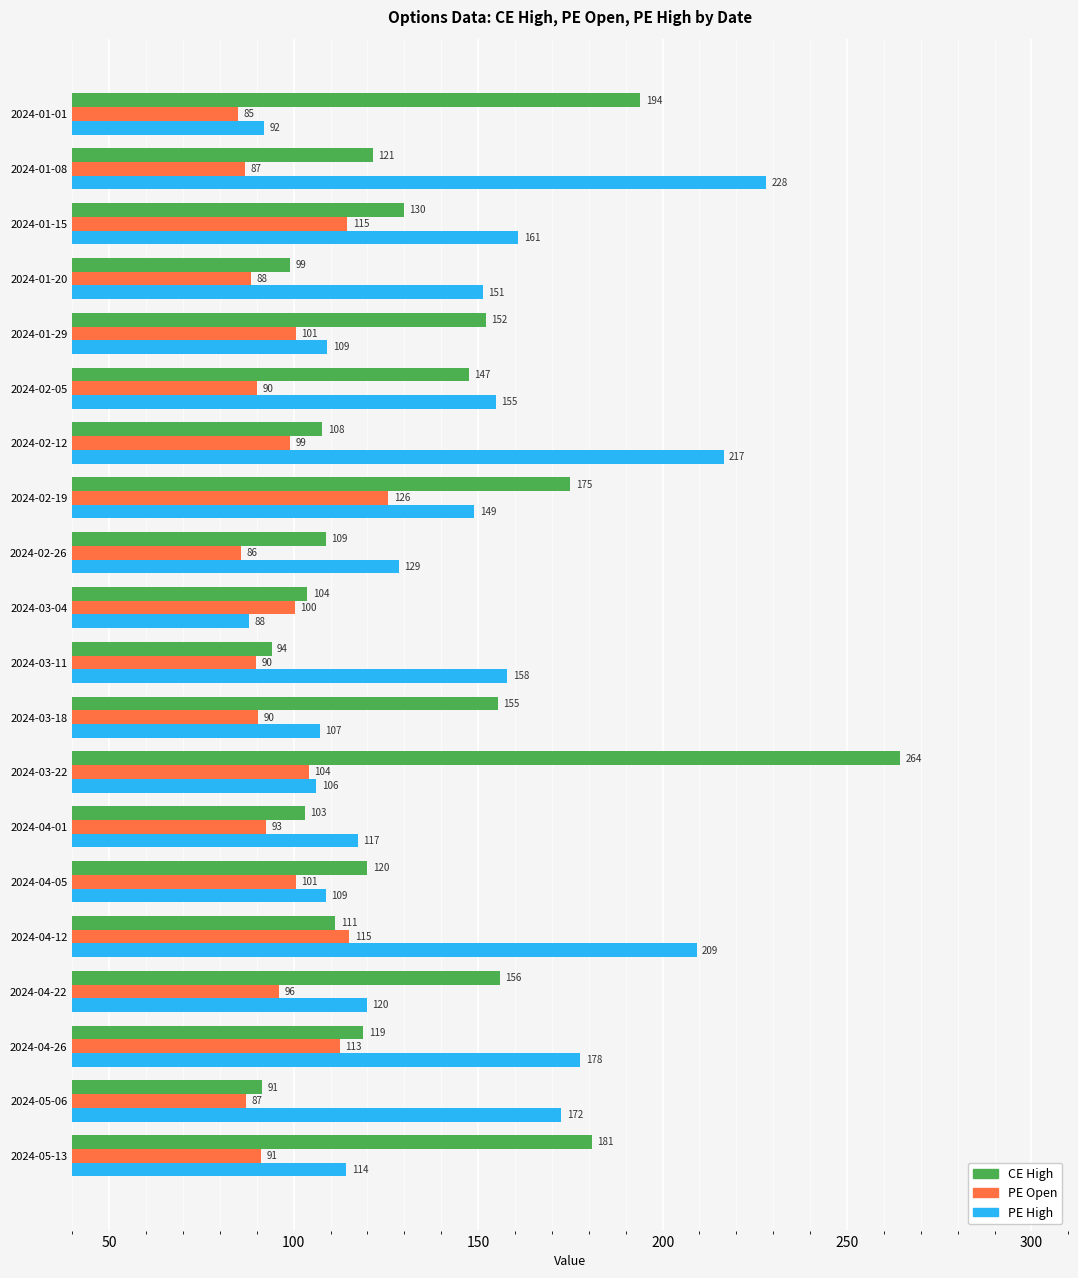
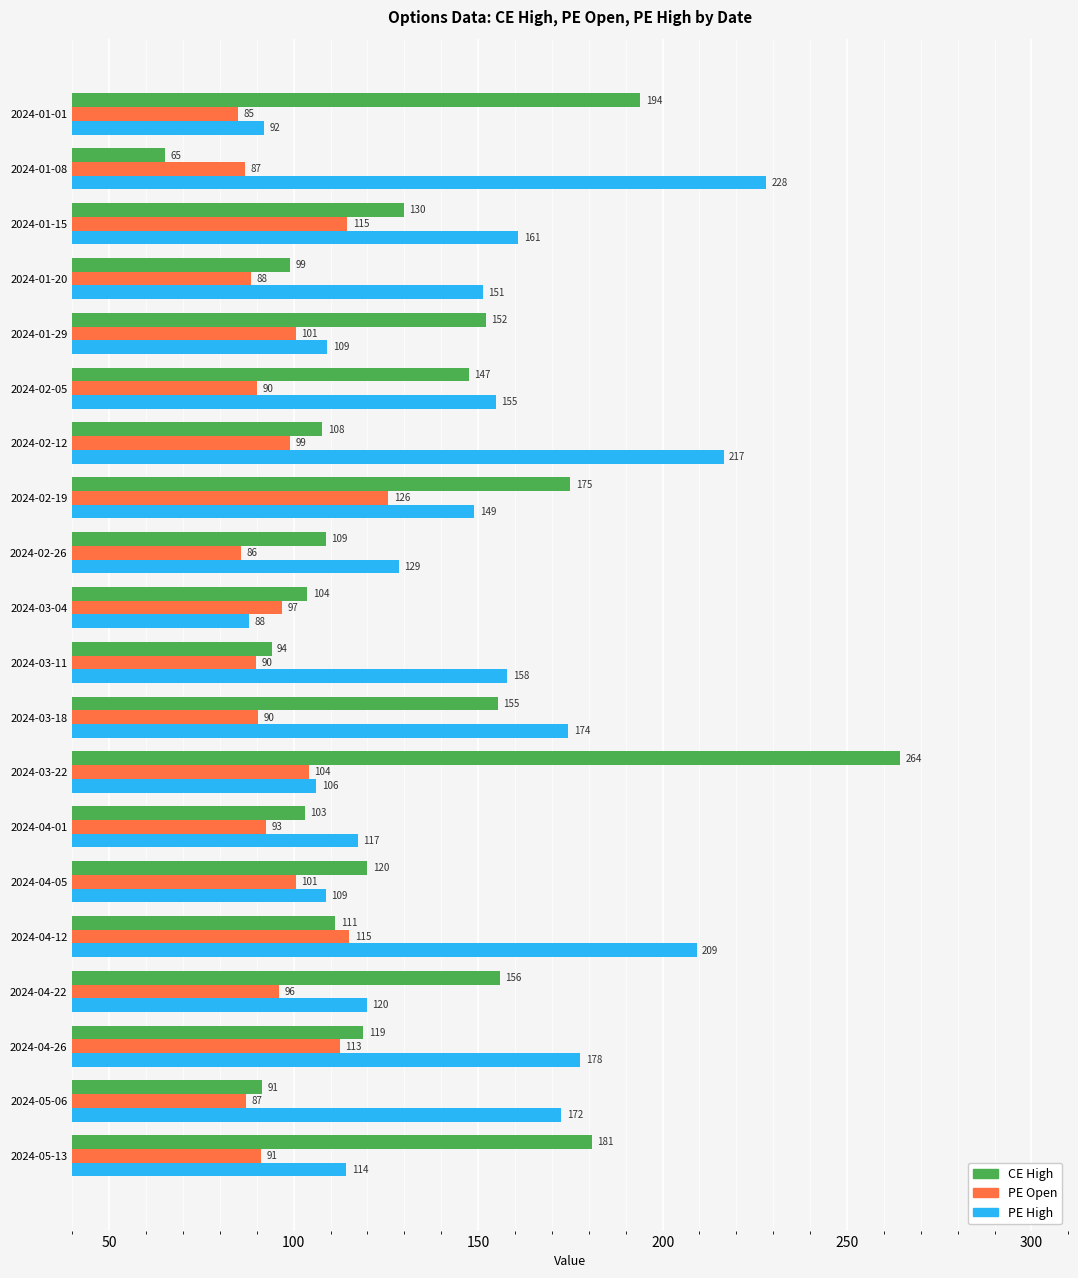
CE High, 2024-01-08: 121 -> 65
PE Open, 2024-03-04: 100 -> 97
PE High, 2024-03-18: 107 -> 174
